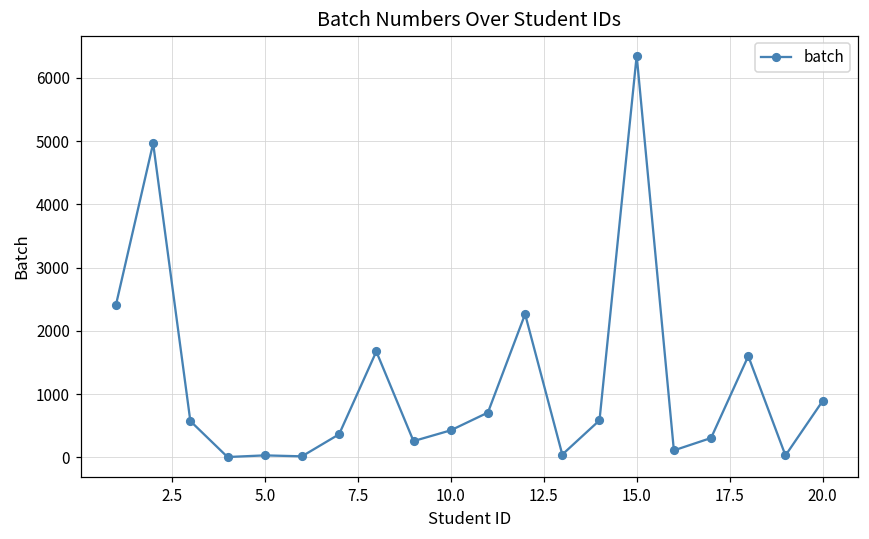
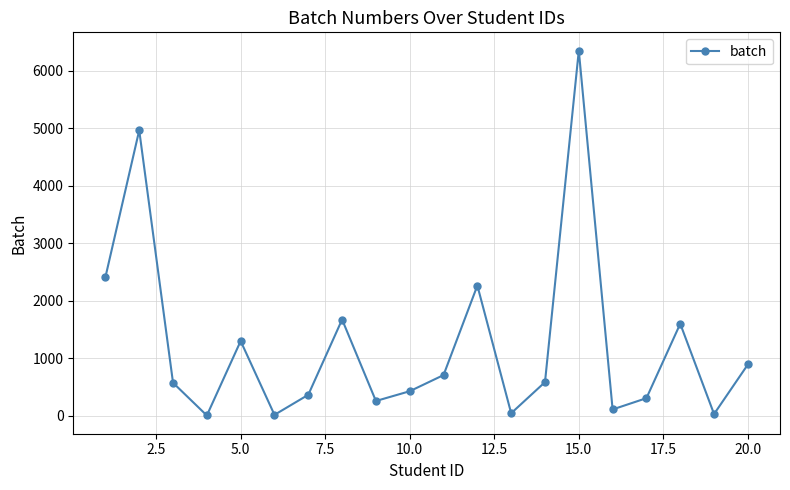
5.0: 0 -> 1300
